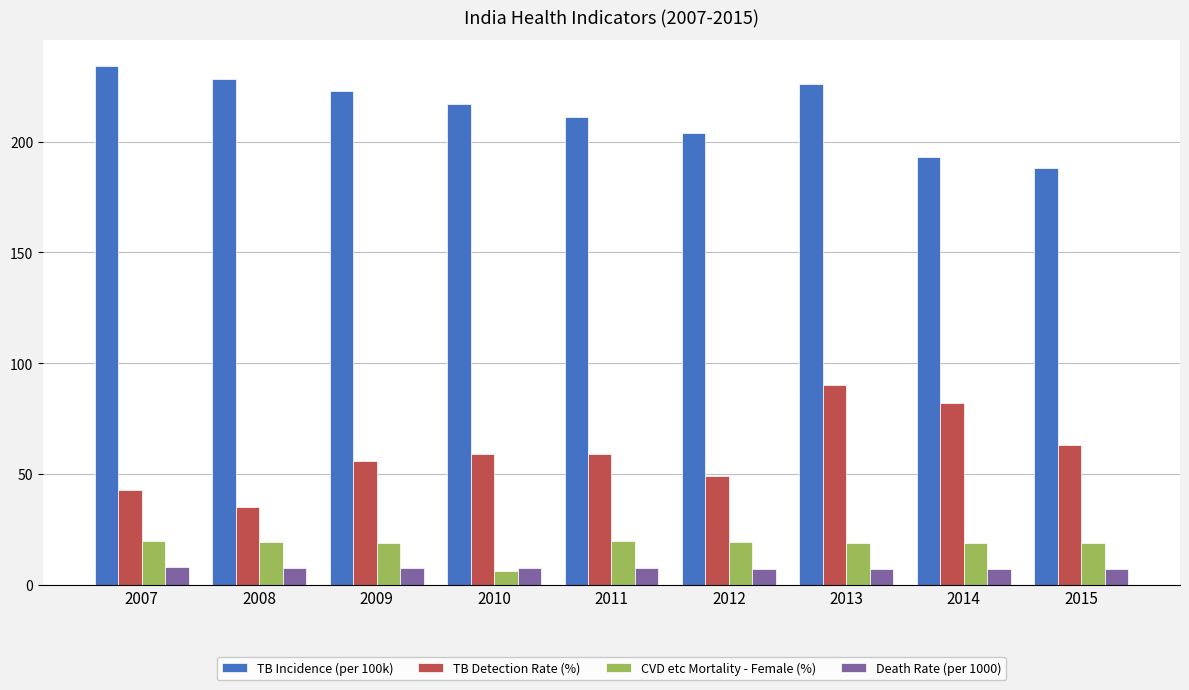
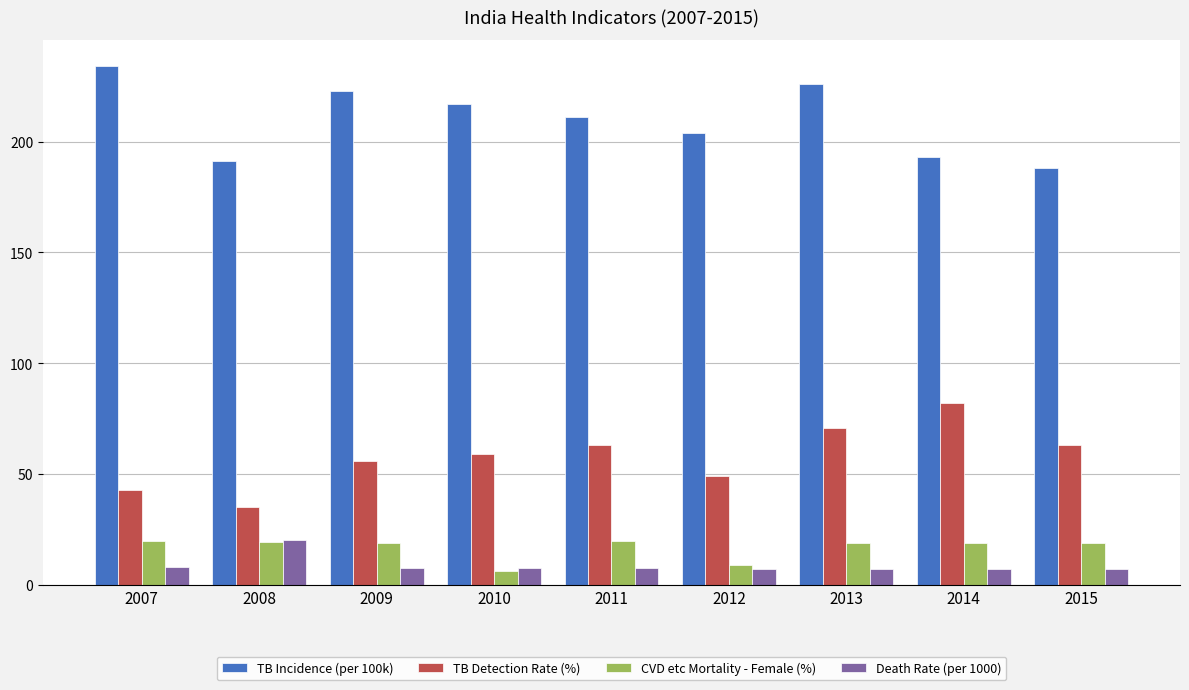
TB Incidence (per 100k), 2008: 228 -> 191
Death Rate (per 1000), 2008: 8 -> 20
TB Detection Rate (%), 2011: 59 -> 63
CVD etc Mortality - Female (%), 2012: 19 -> 9
TB Detection Rate (%), 2013: 90 -> 71
